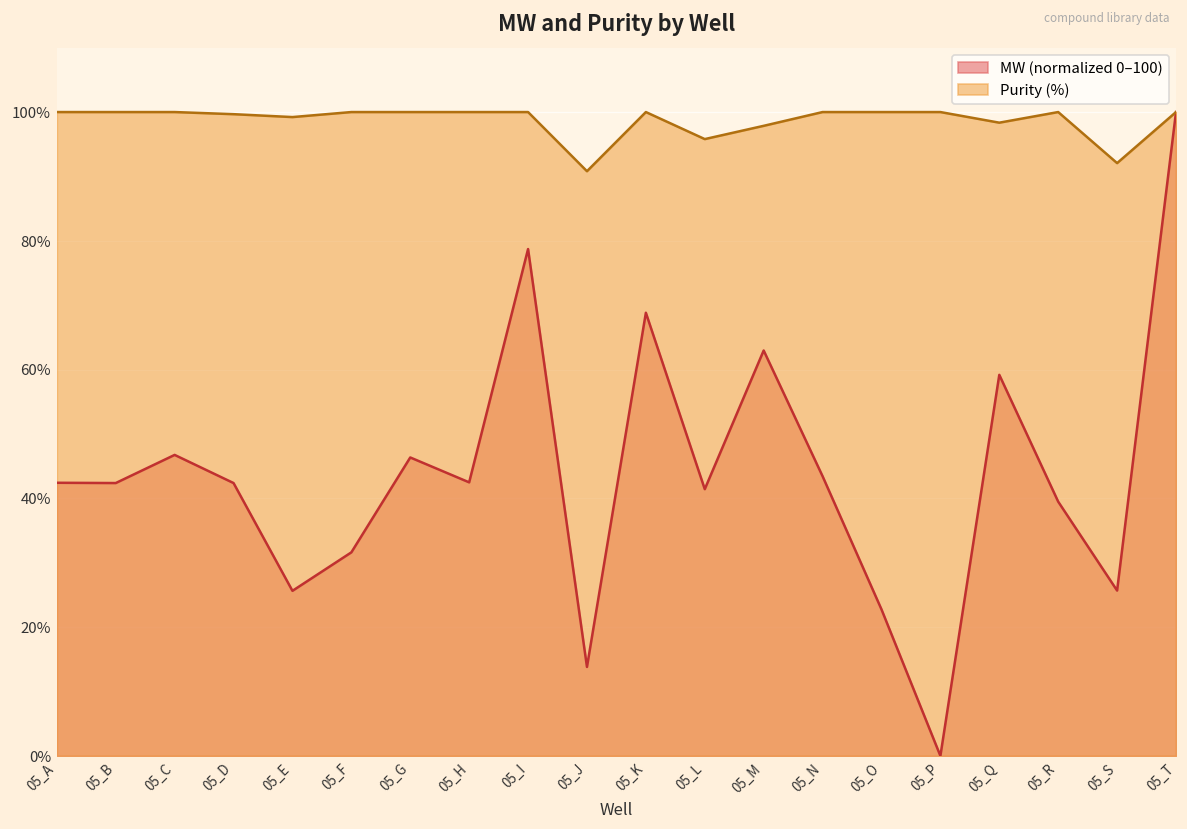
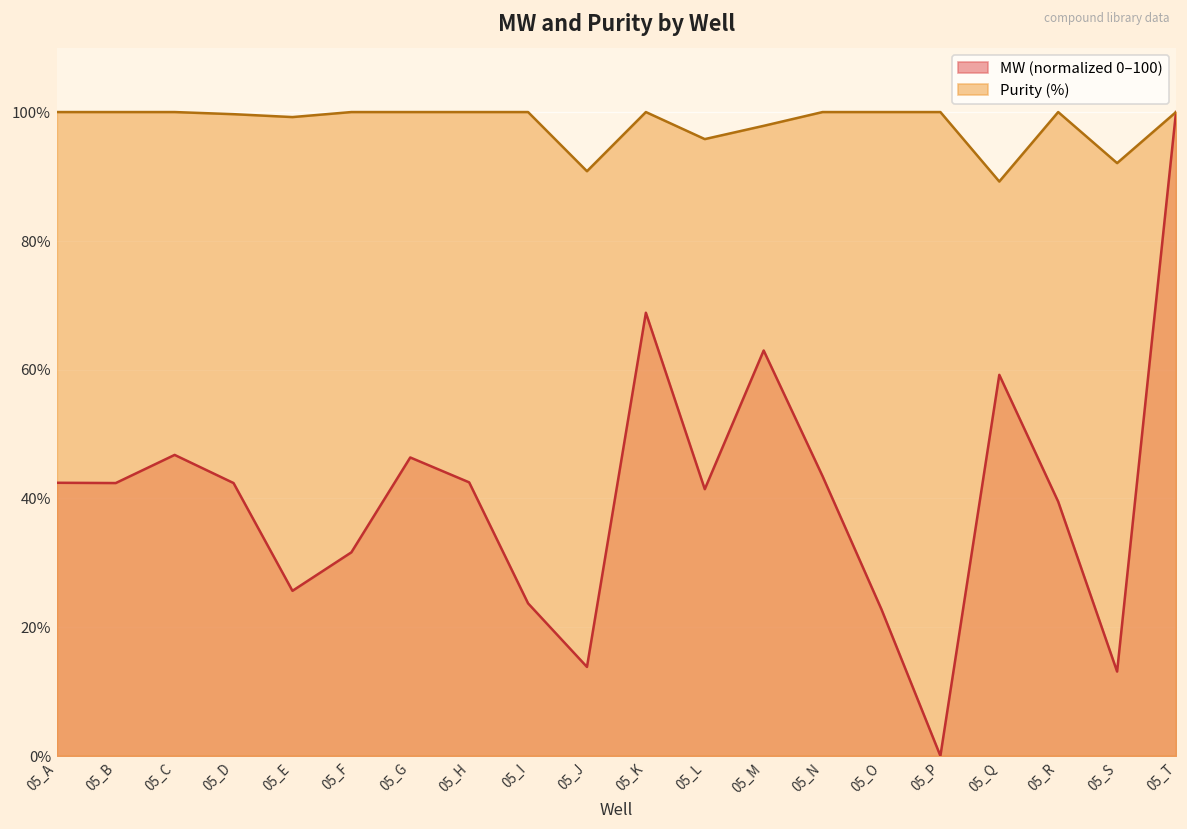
MW (normalized 0–100), 05_I: 79% -> 24%
Purity (%), 05_Q: 98% -> 89%
MW (normalized 0–100), 05_S: 26% -> 13%
